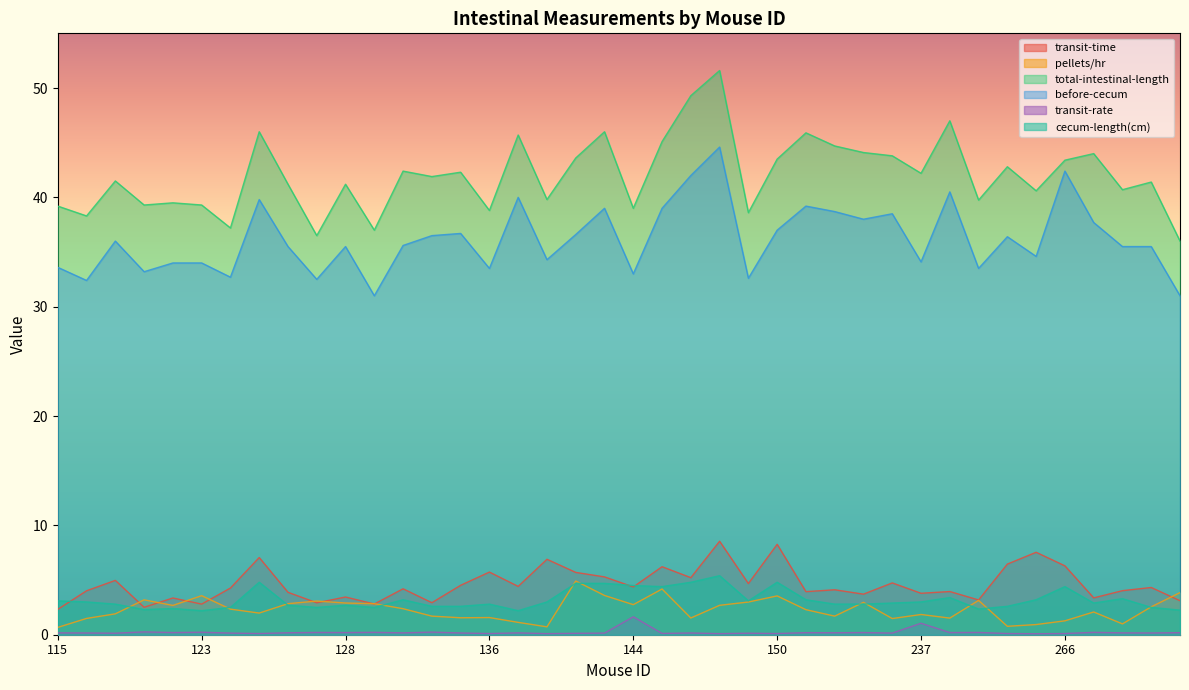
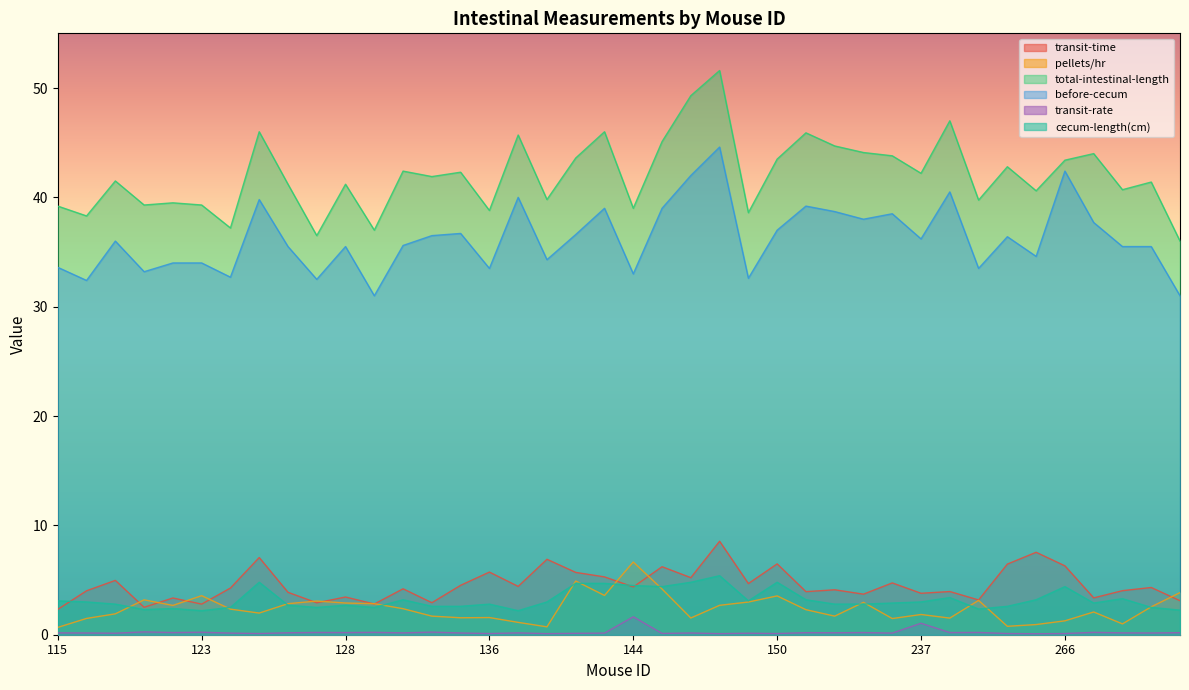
pellets/hr, 144: 2.8 -> 6.7
transit-time, 150: 8.3 -> 6.5
before-cecum, 237: 34.1 -> 36.2
